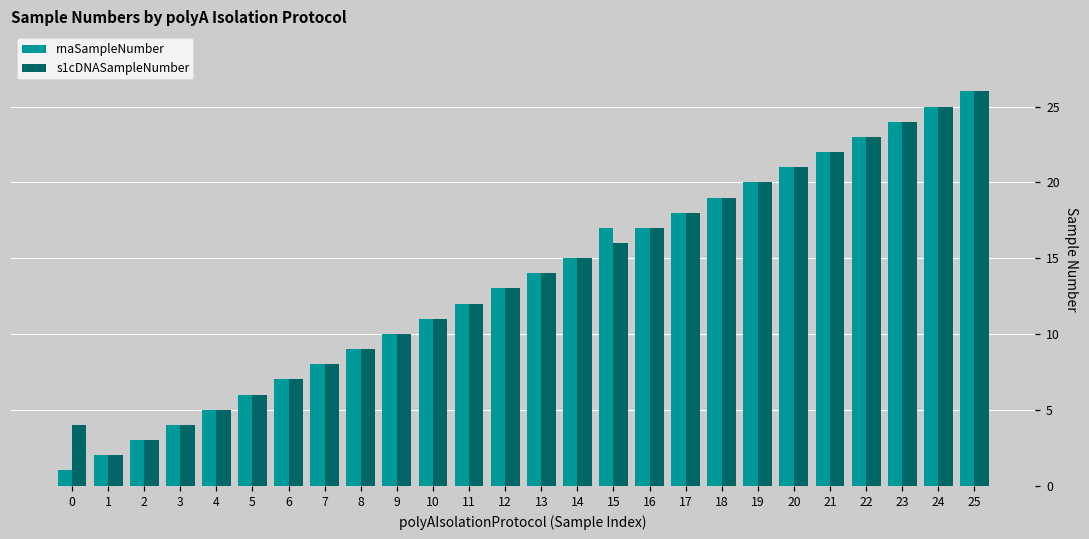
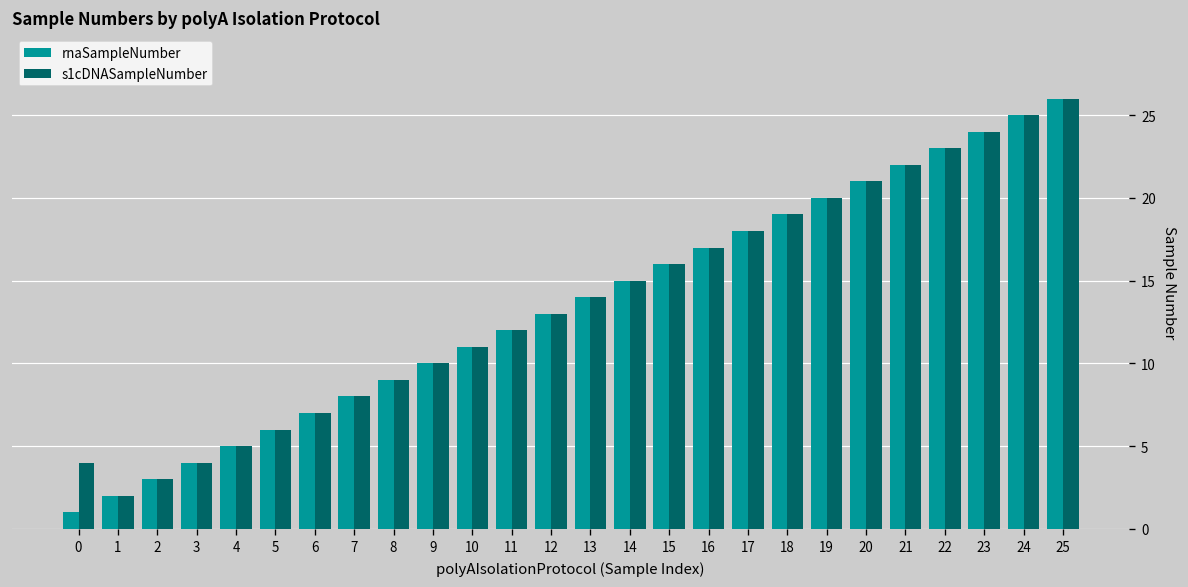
rnaSampleNumber, 15: 17 -> 16
